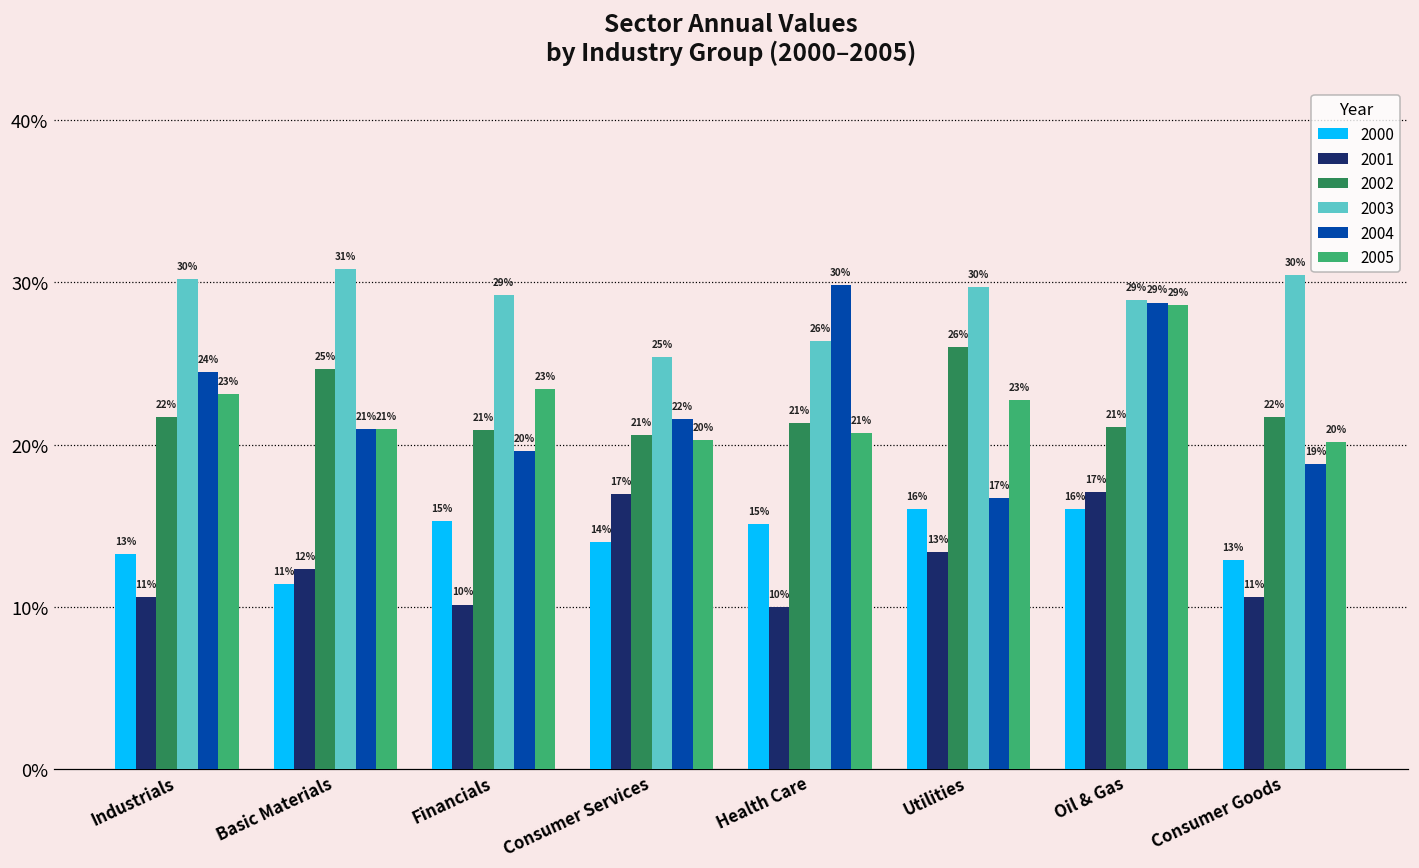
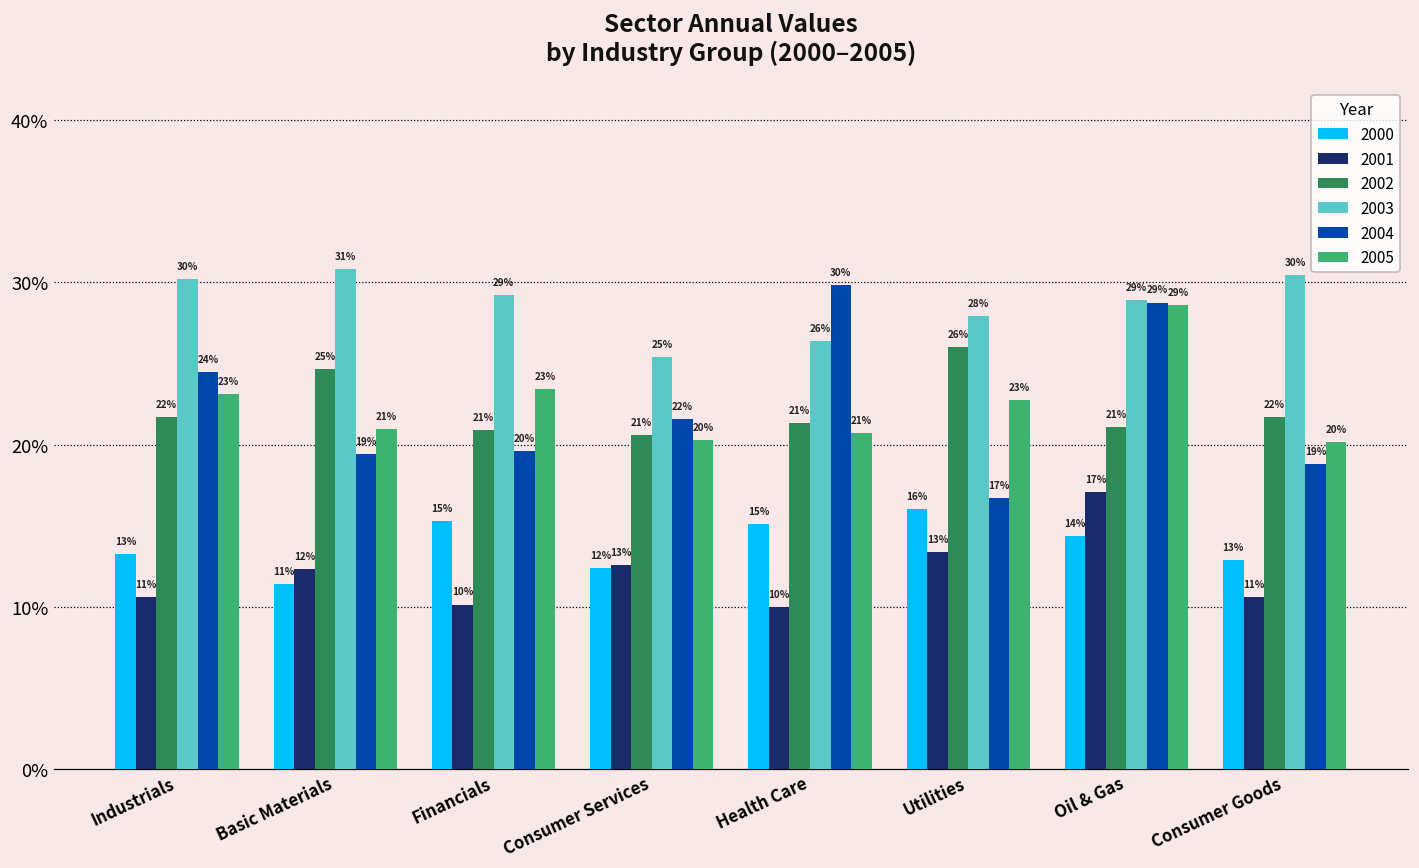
2004, Basic Materials: 21% -> 19%
2000, Consumer Services: 14% -> 12%
2001, Consumer Services: 17% -> 13%
2003, Utilities: 30% -> 28%
2000, Oil & Gas: 16% -> 14%
